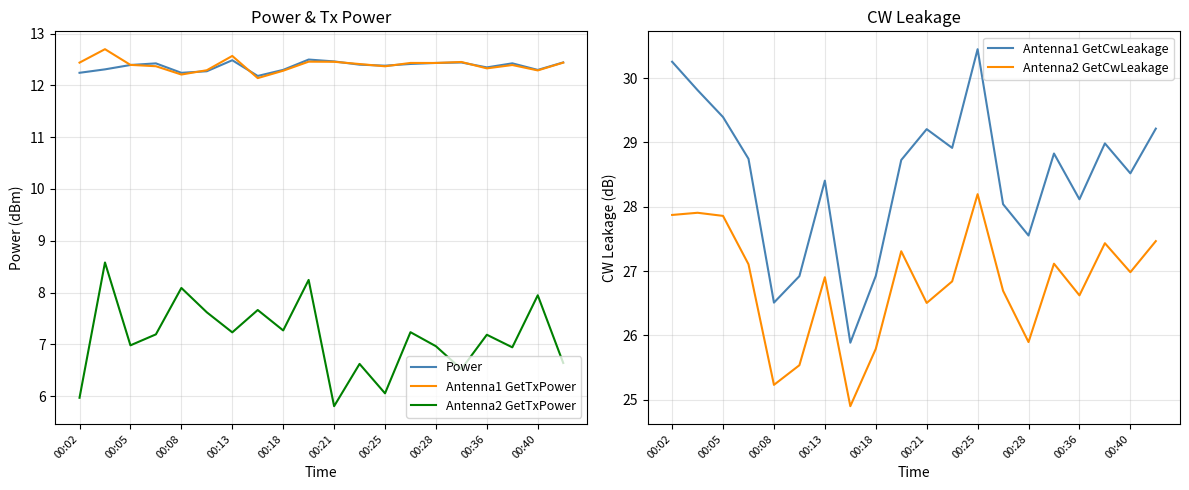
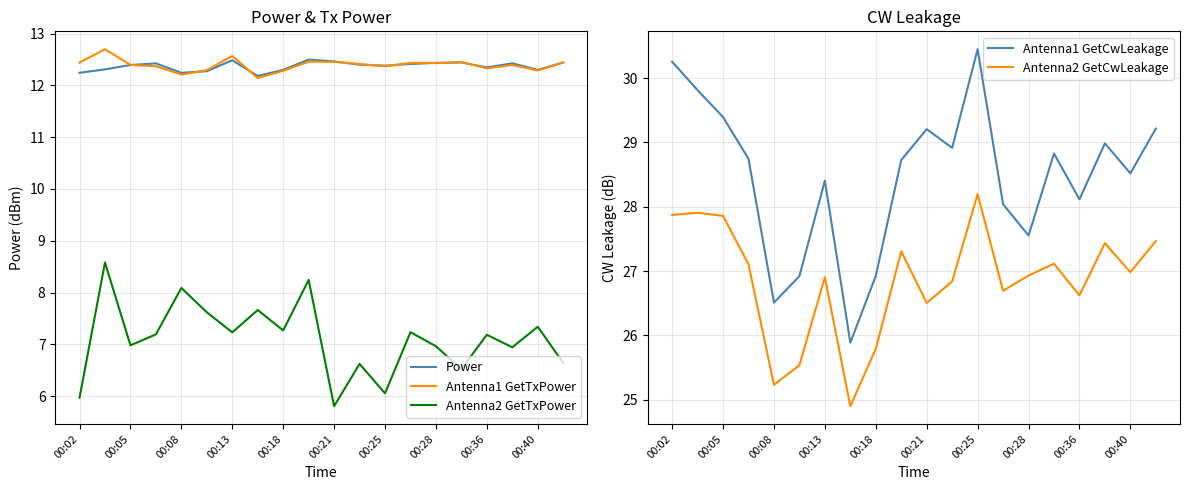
Power & Tx Power, Antenna2 GetTxPower, 00:40: 7.9 -> 7.3
CW Leakage, Antenna2 GetCwLeakage, 00:28: 25.9 -> 26.9
